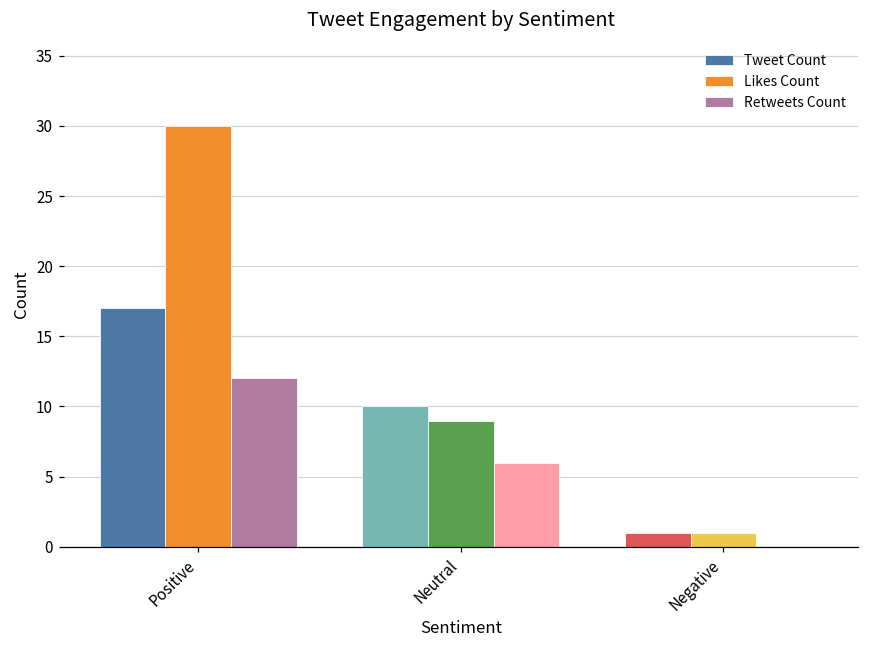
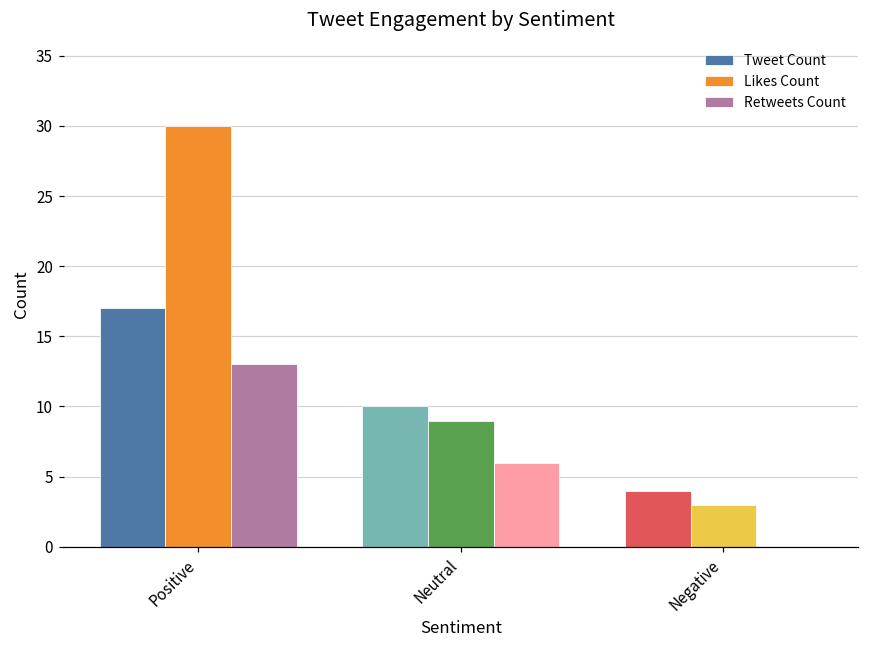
Retweets Count, Positive: 12 -> 13
Tweet Count, Negative: 1 -> 4
Likes Count, Negative: 1 -> 3
